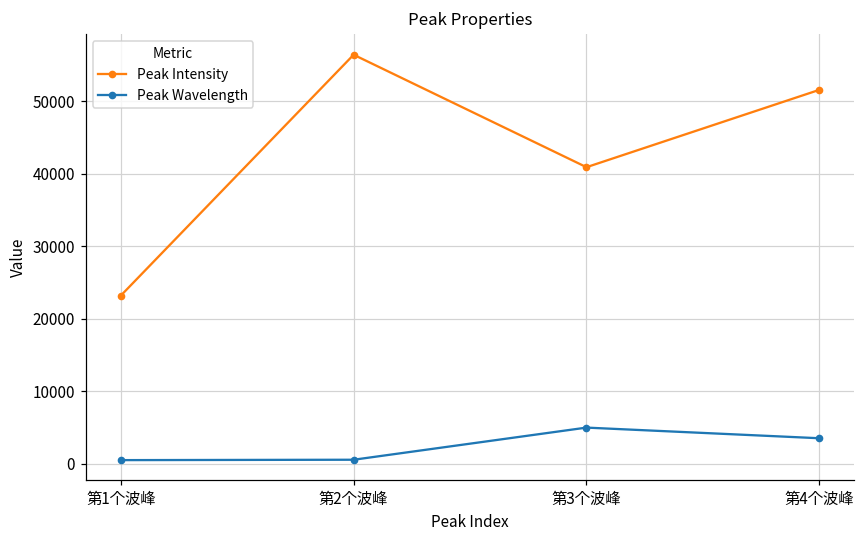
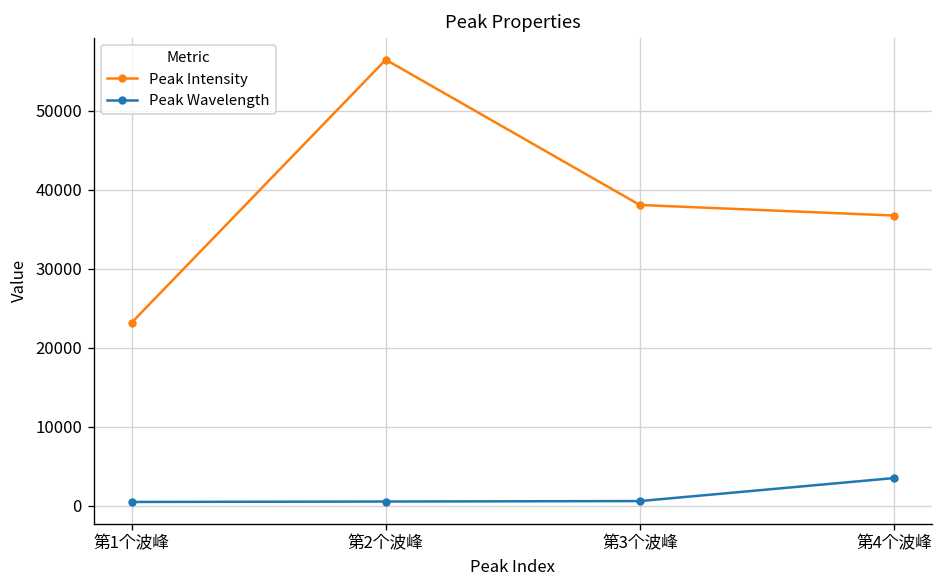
Peak Intensity, 第3个波峰: 41000 -> 38000
Peak Wavelength, 第3个波峰: 5000 -> 1000
Peak Intensity, 第4个波峰: 52000 -> 37000
